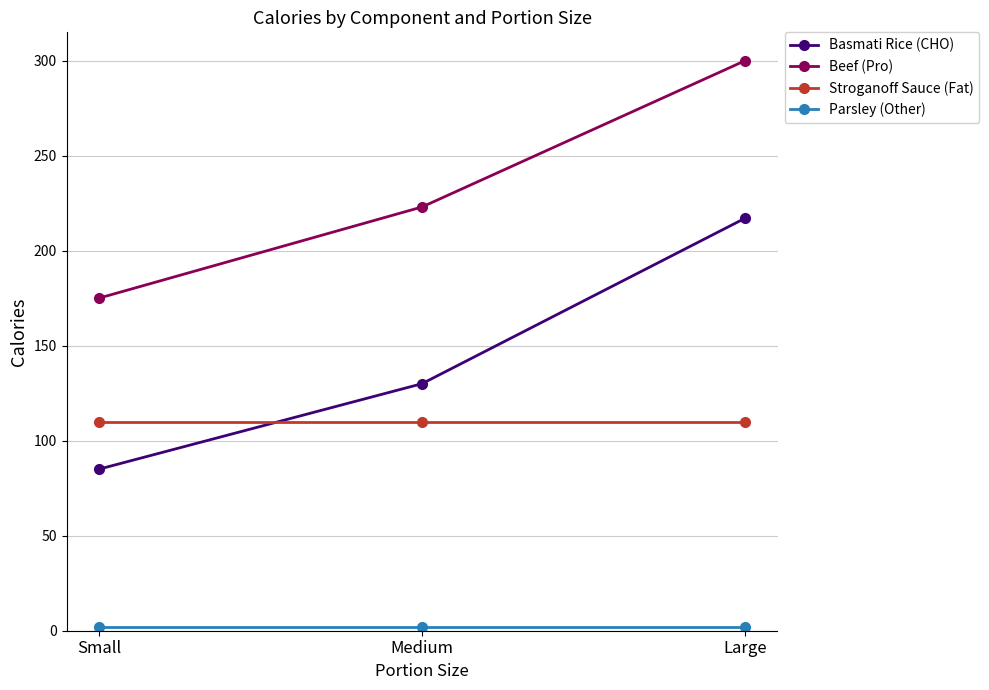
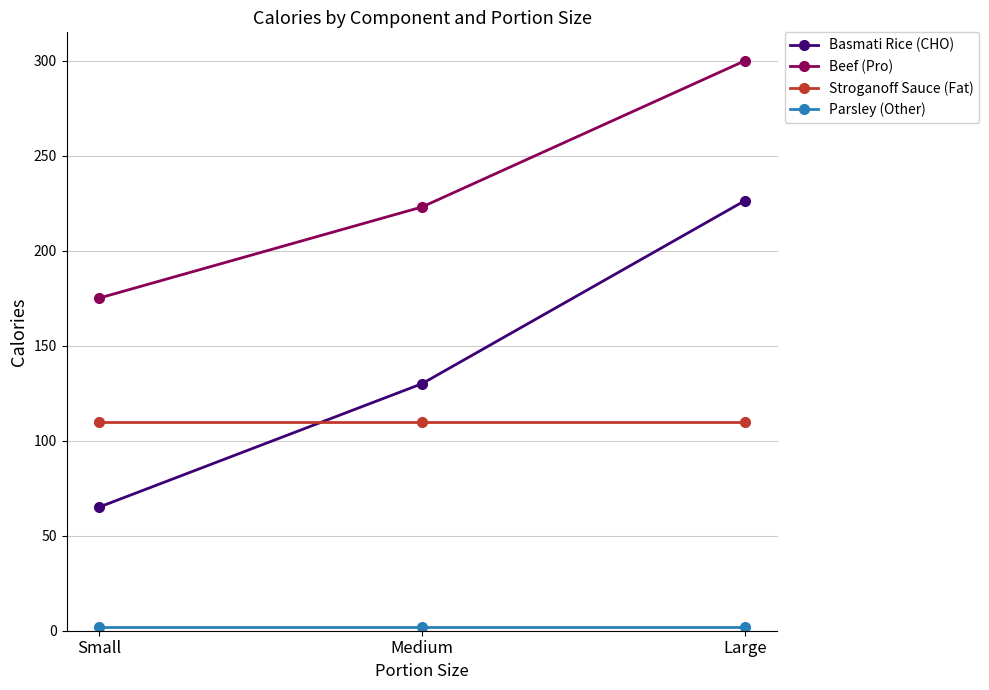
Basmati Rice (CHO), Small: 85 -> 65
Basmati Rice (CHO), Large: 217 -> 226
